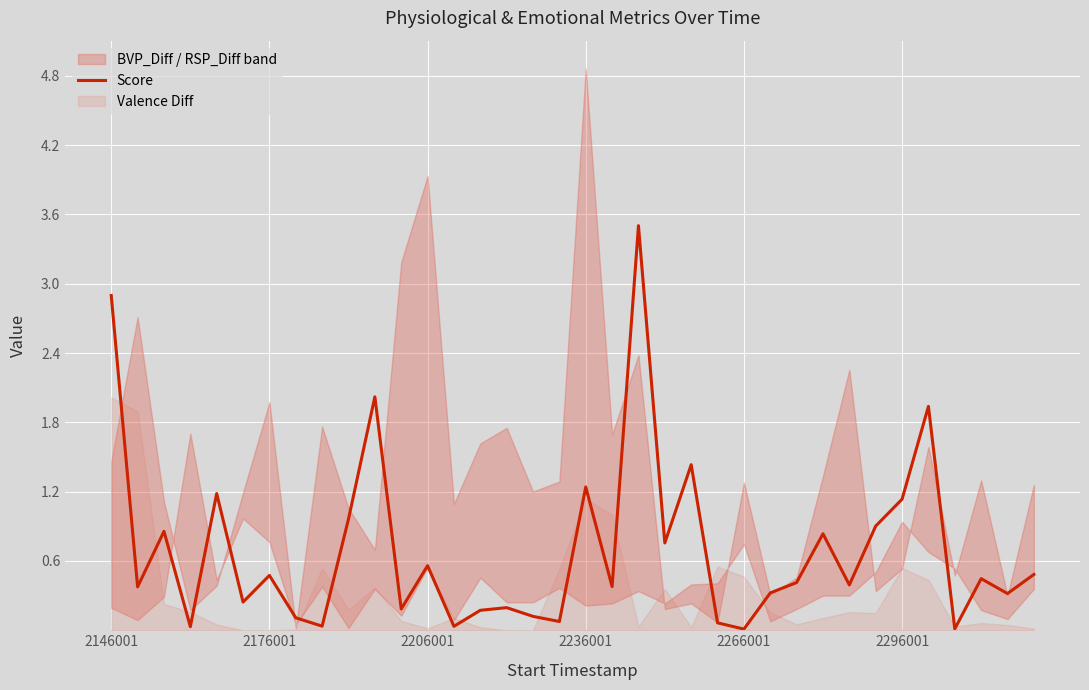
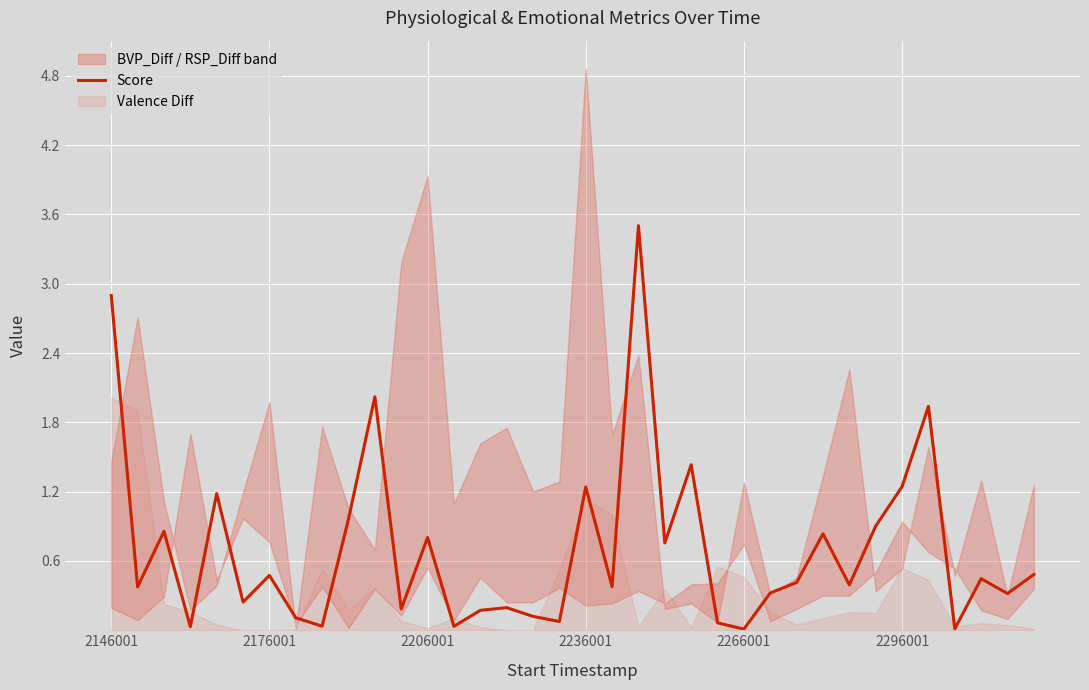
Score, 2206001: 0.56 -> 0.80
Score, 2296001: 1.13 -> 1.24
